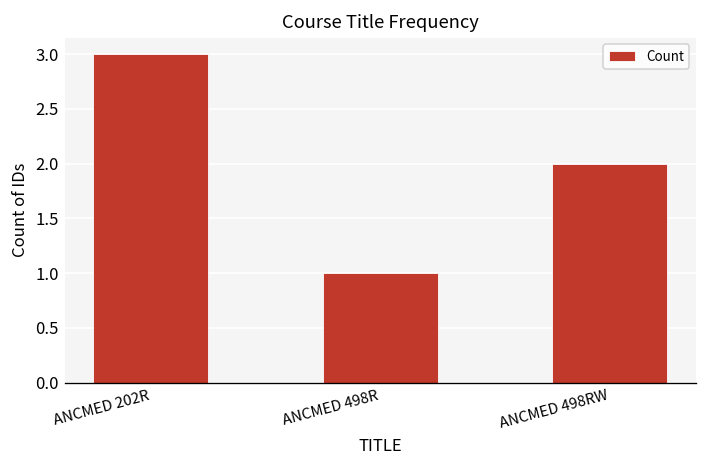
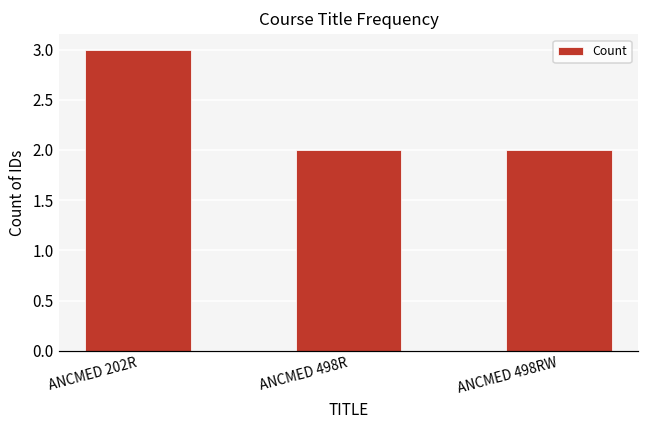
ANCMED 498R: 1 -> 2
